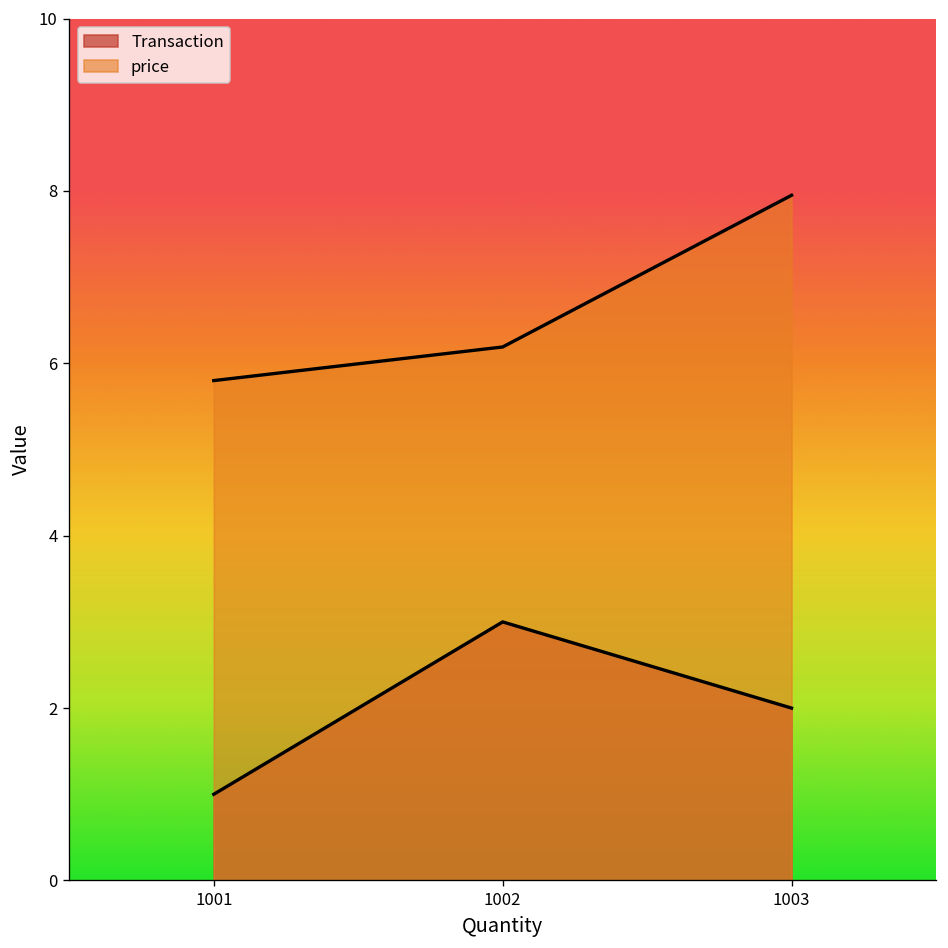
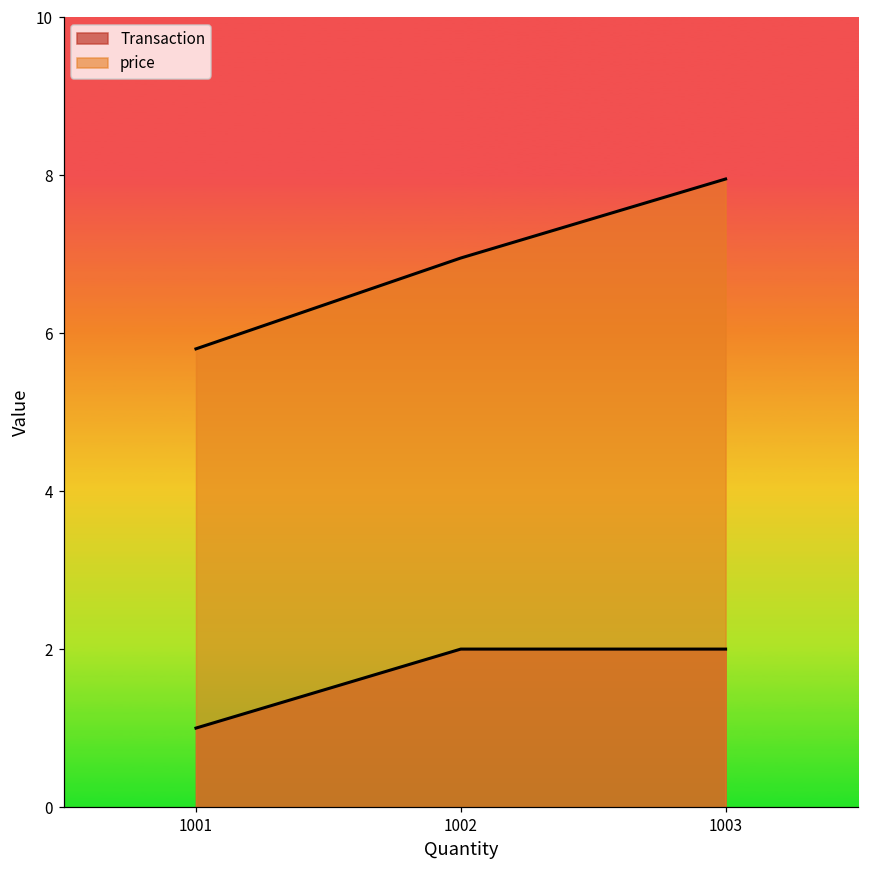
Transaction, 1002: 3 -> 2
price, 1002: 6.2 -> 7.0
